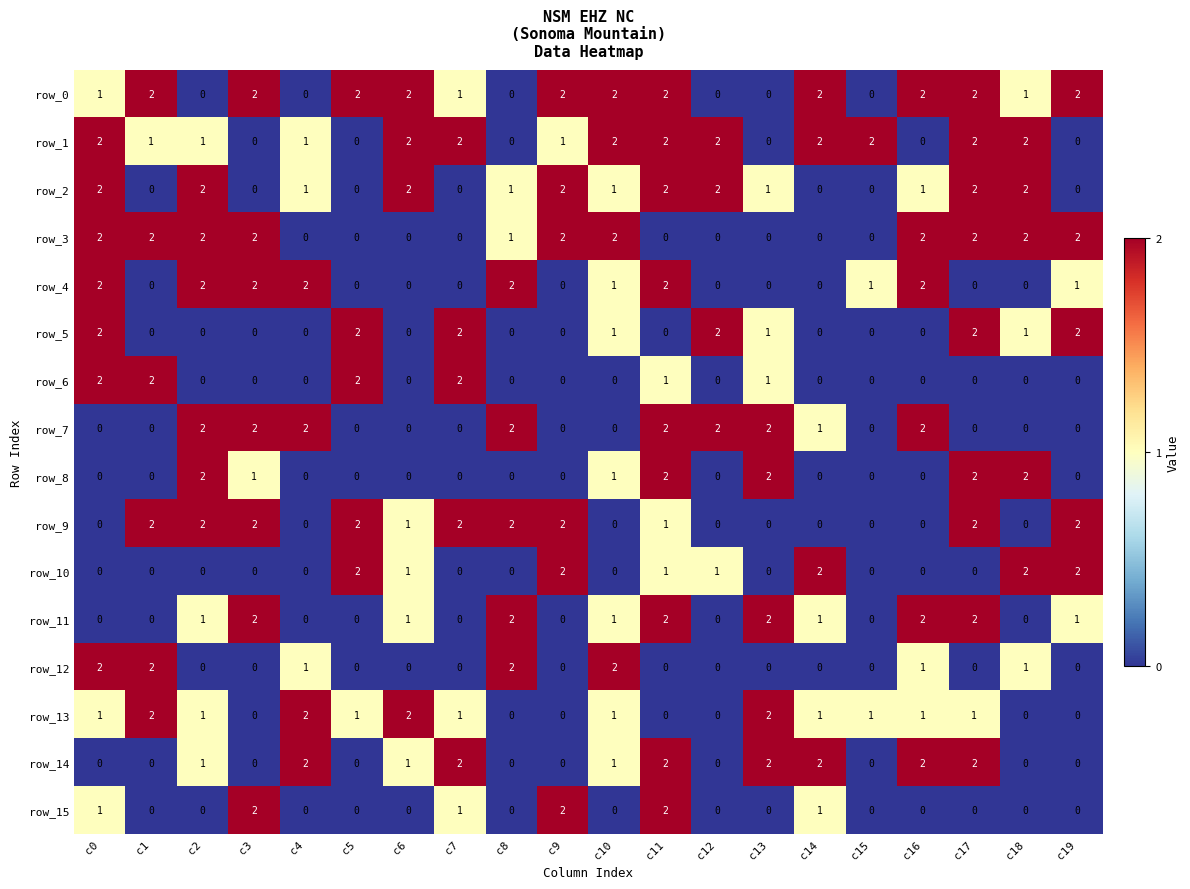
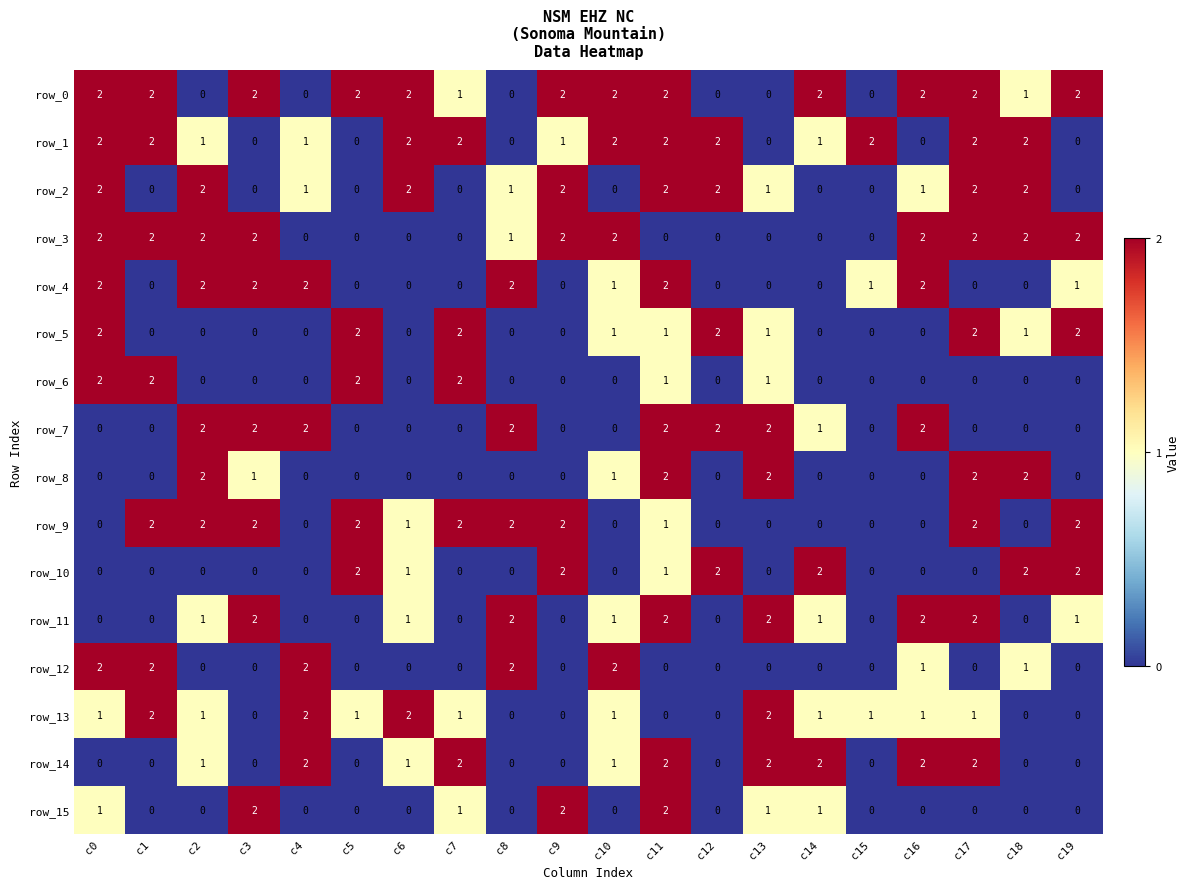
row_0, c0: 1 -> 2
row_1, c1: 1 -> 2
row_1, c14: 2 -> 1
row_2, c10: 1 -> 0
row_5, c11: 0 -> 1
row_10, c12: 1 -> 2
row_12, c4: 1 -> 2
row_15, c13: 0 -> 1
